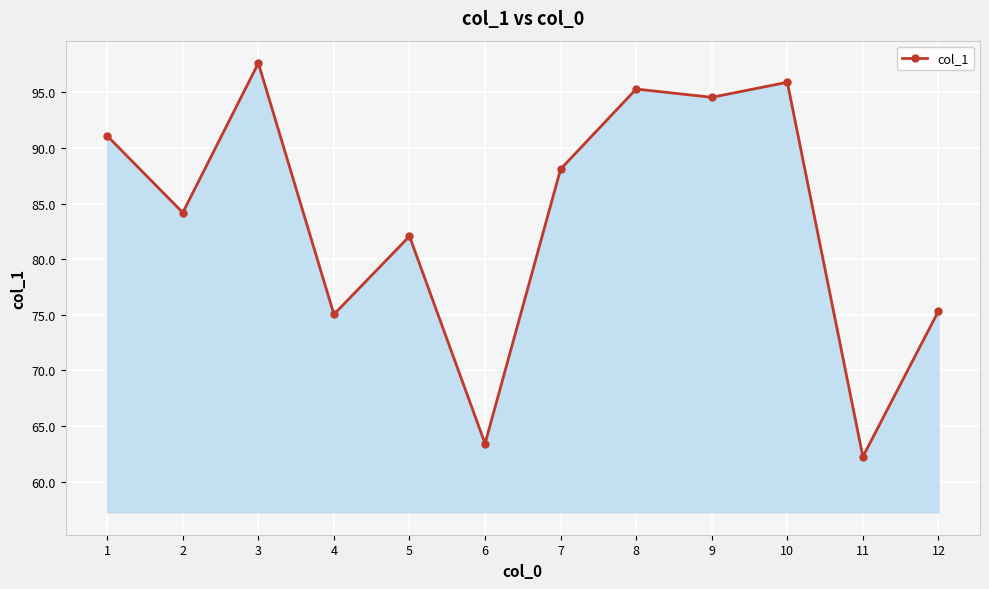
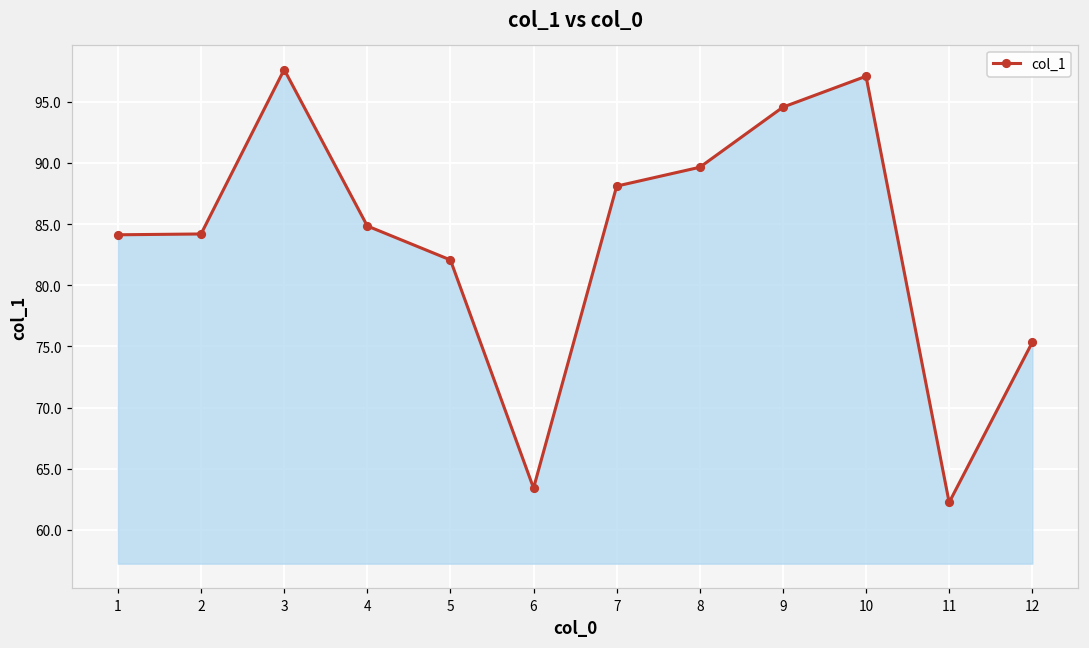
1: 91.1 -> 84.1
4: 75.0 -> 84.8
8: 95.3 -> 89.6
10: 95.9 -> 97.1
